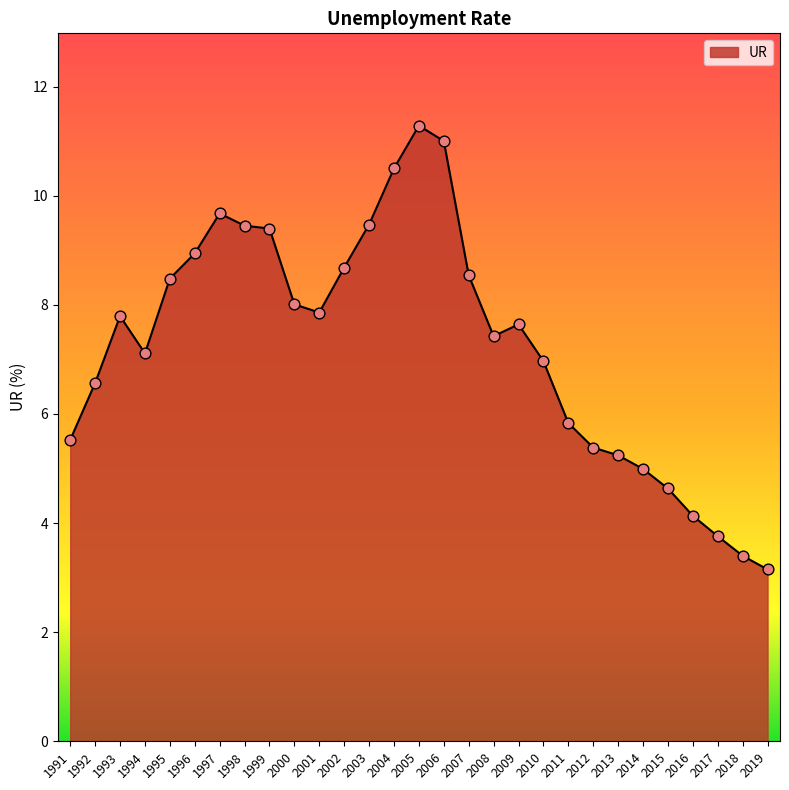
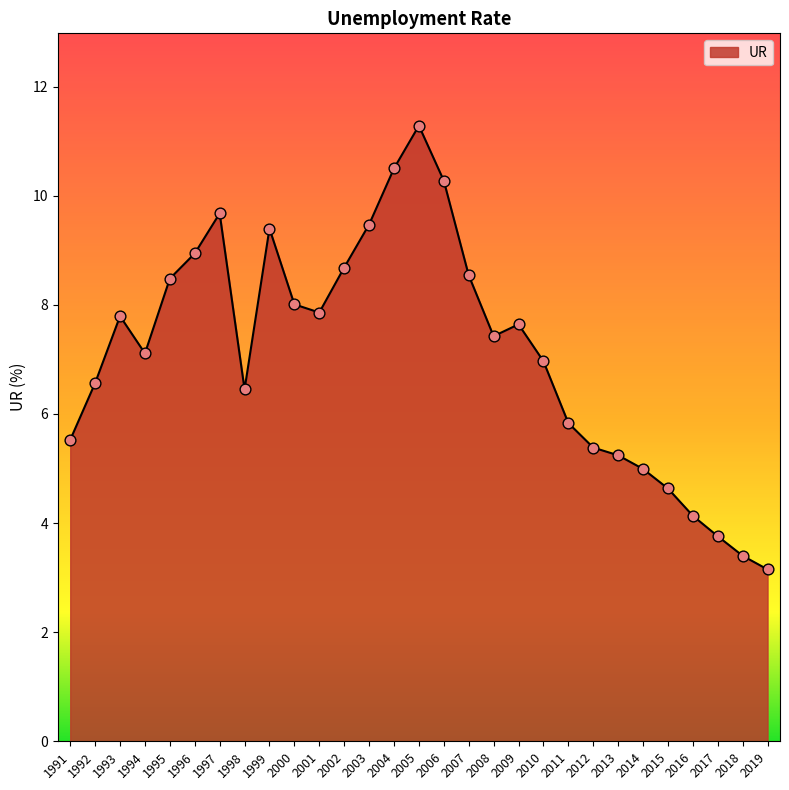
1998: 9.5 -> 6.5
2006: 11.0 -> 10.3
